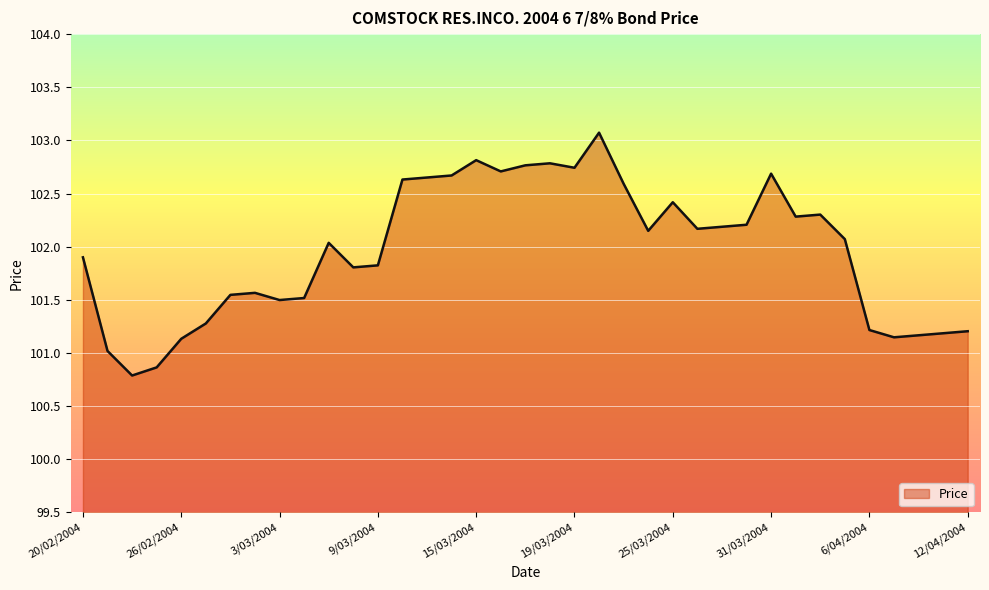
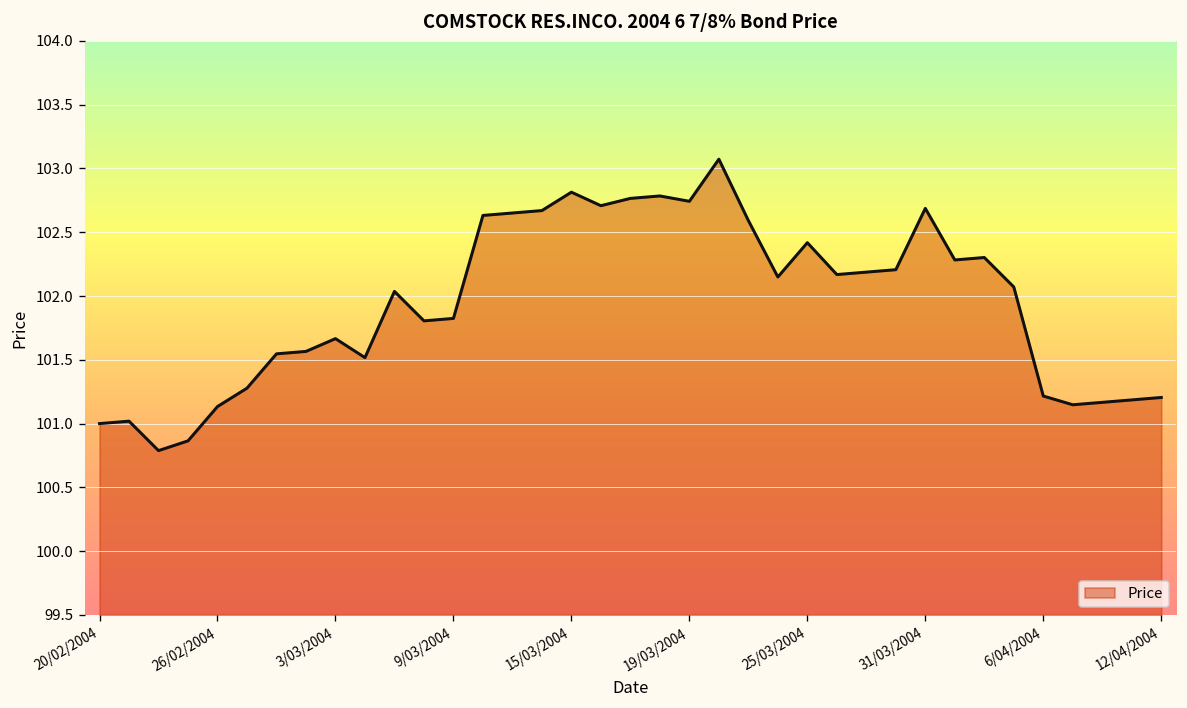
20/02/2004: 101.9 -> 101.0
3/03/2004: 101.50 -> 101.67
